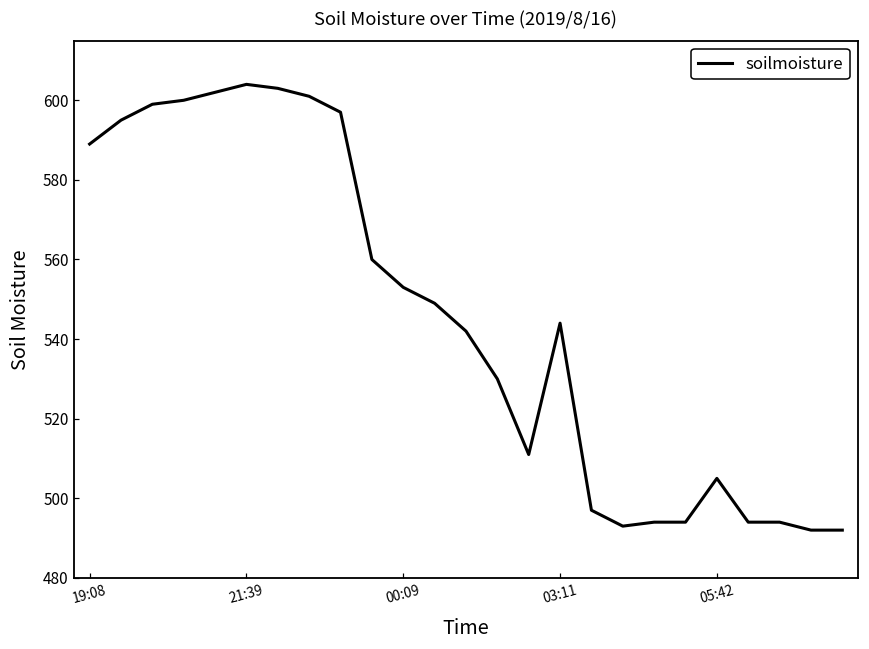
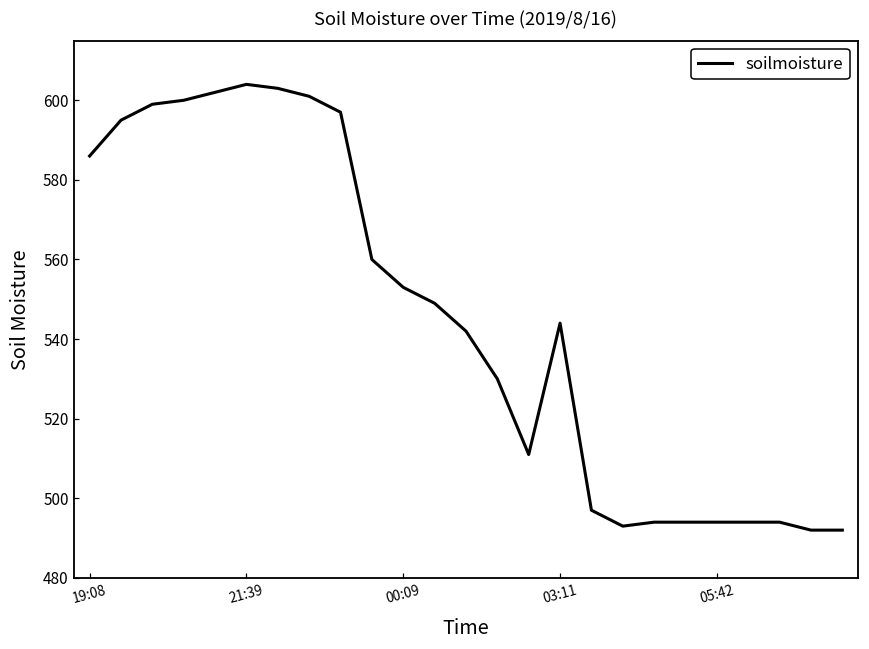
19:08: 589 -> 586
05:42: 505 -> 494
